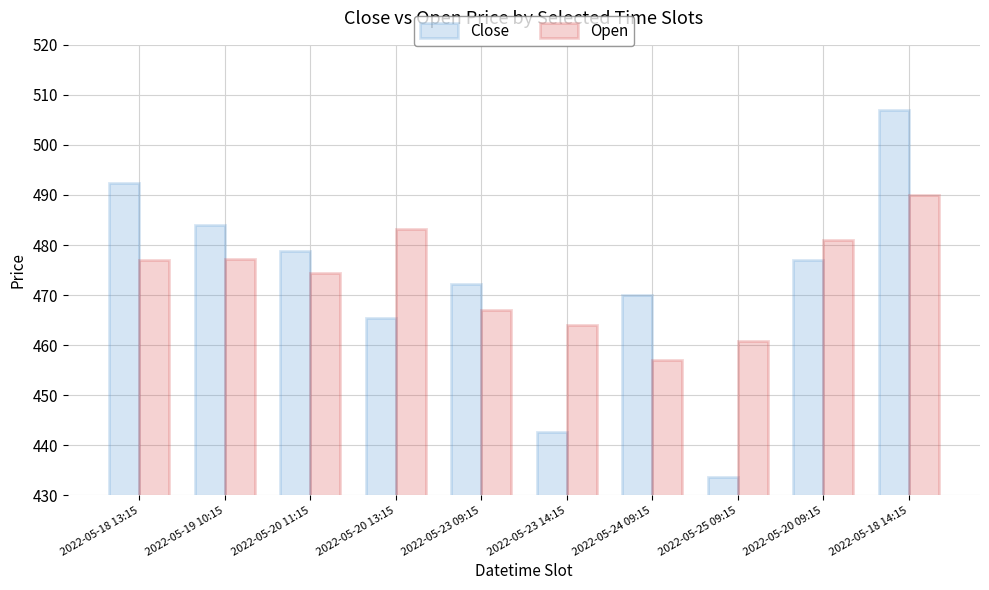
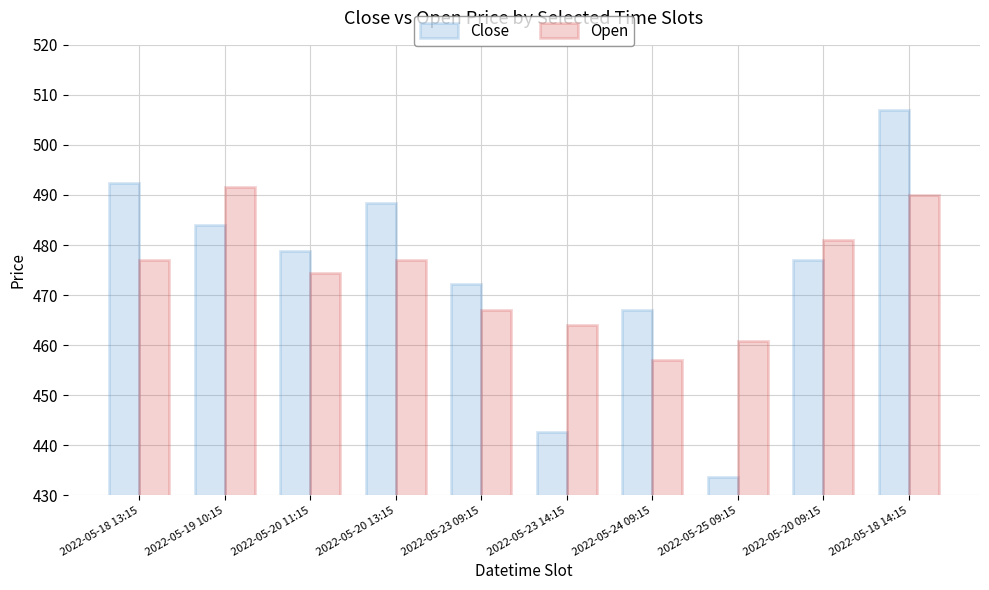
Open, 2022-05-19 10:15: 477 -> 492
Close, 2022-05-20 13:15: 466 -> 488
Open, 2022-05-20 13:15: 483 -> 477
Close, 2022-05-24 09:15: 470 -> 467
